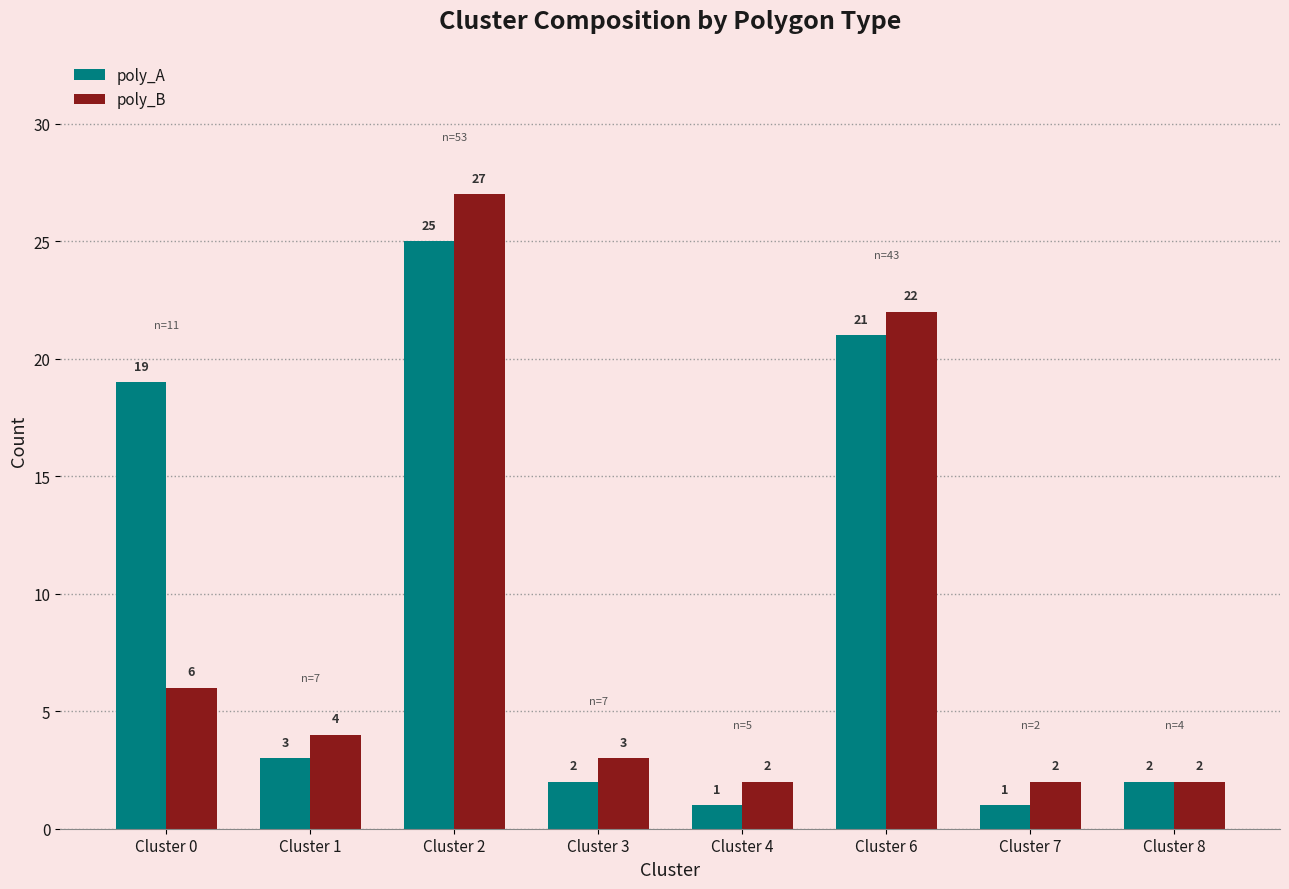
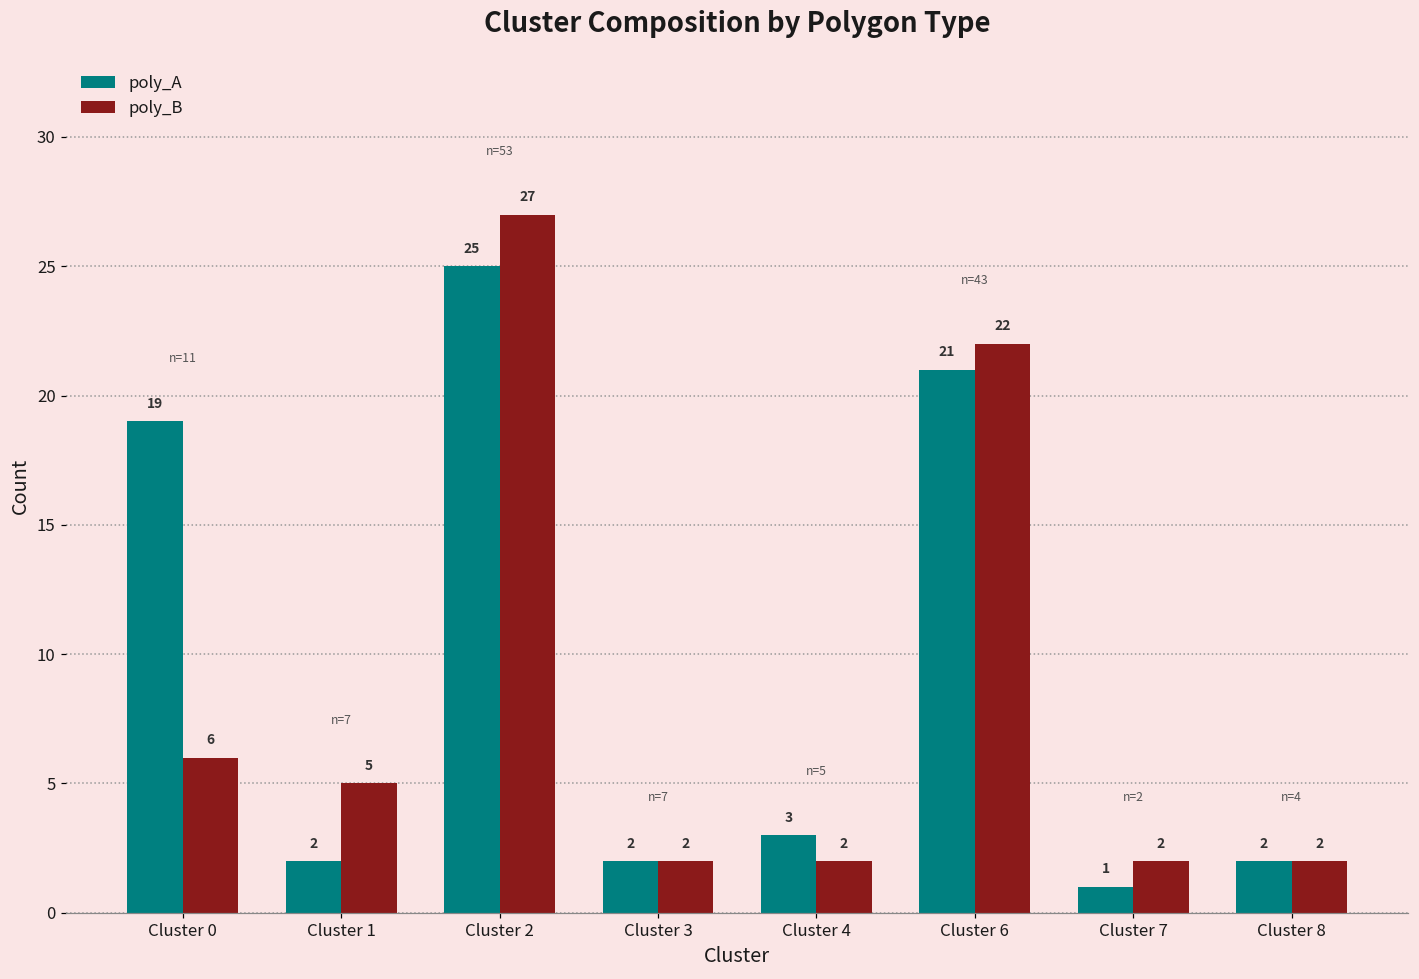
poly_A, Cluster 1: 3 -> 2
poly_B, Cluster 1: 4 -> 5
poly_B, Cluster 3: 3 -> 2
poly_A, Cluster 4: 1 -> 3
